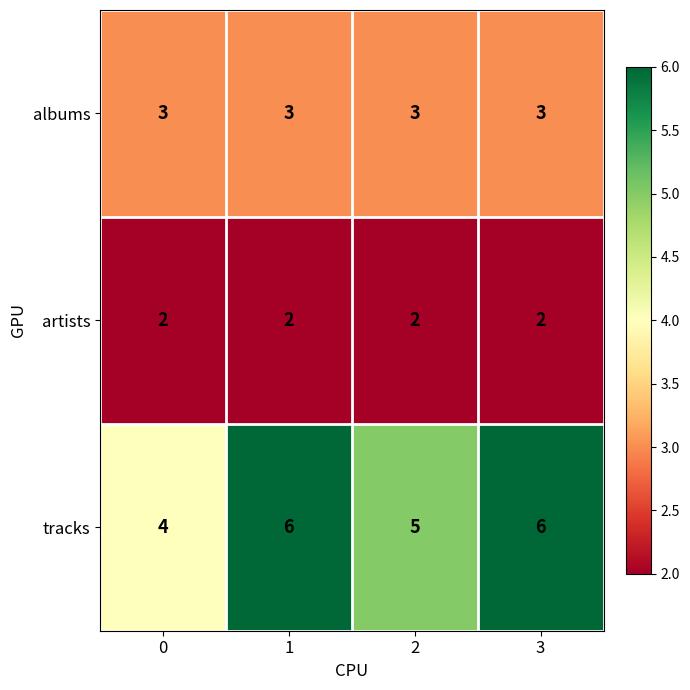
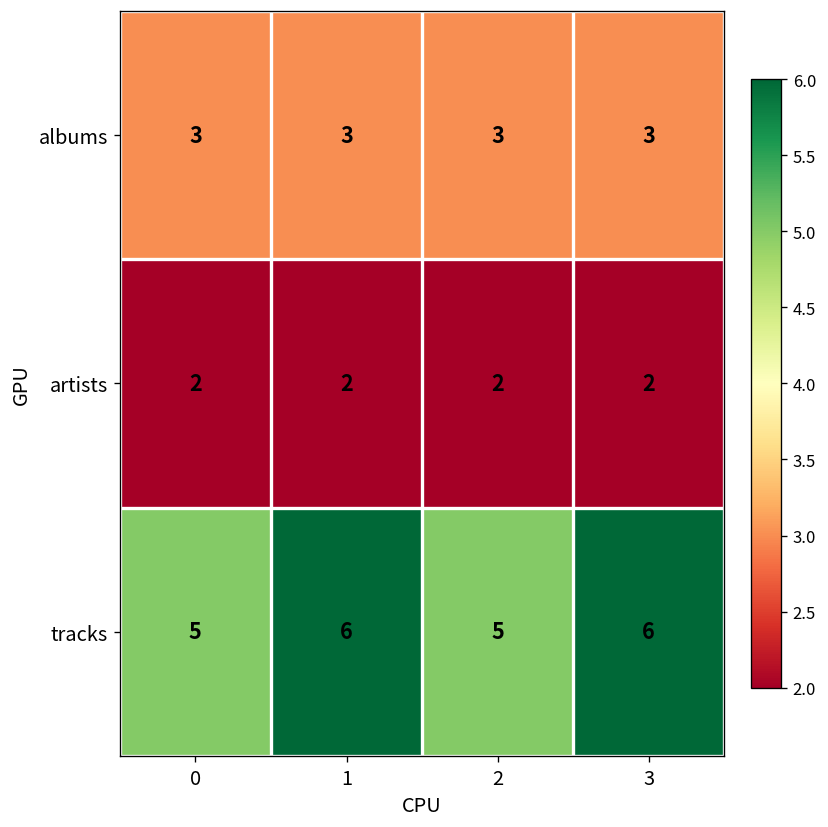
tracks, 0: 4 -> 5
